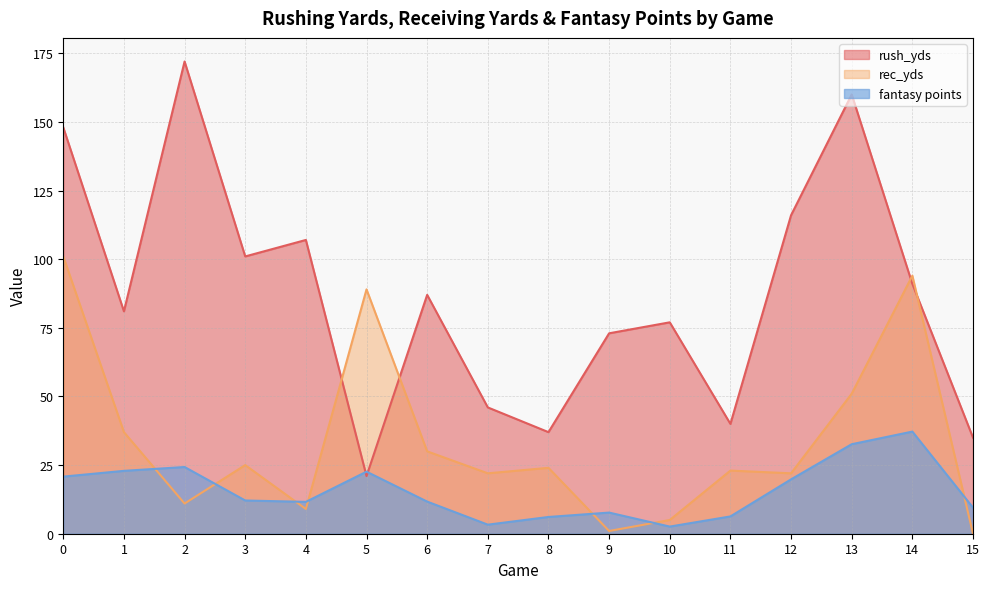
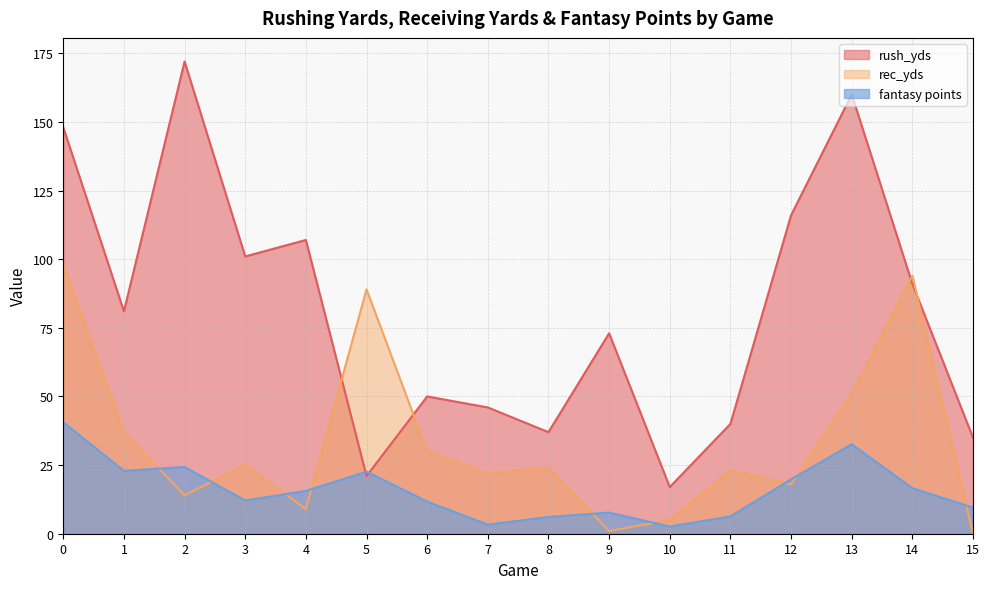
rec_yds, 0: 101 -> 98
fantasy points, 0: 21 -> 41
rec_yds, 2: 11 -> 14
fantasy points, 4: 12 -> 16
rush_yds, 6: 87 -> 50
rush_yds, 10: 77 -> 17
rec_yds, 12: 22 -> 18
fantasy points, 14: 37 -> 17
